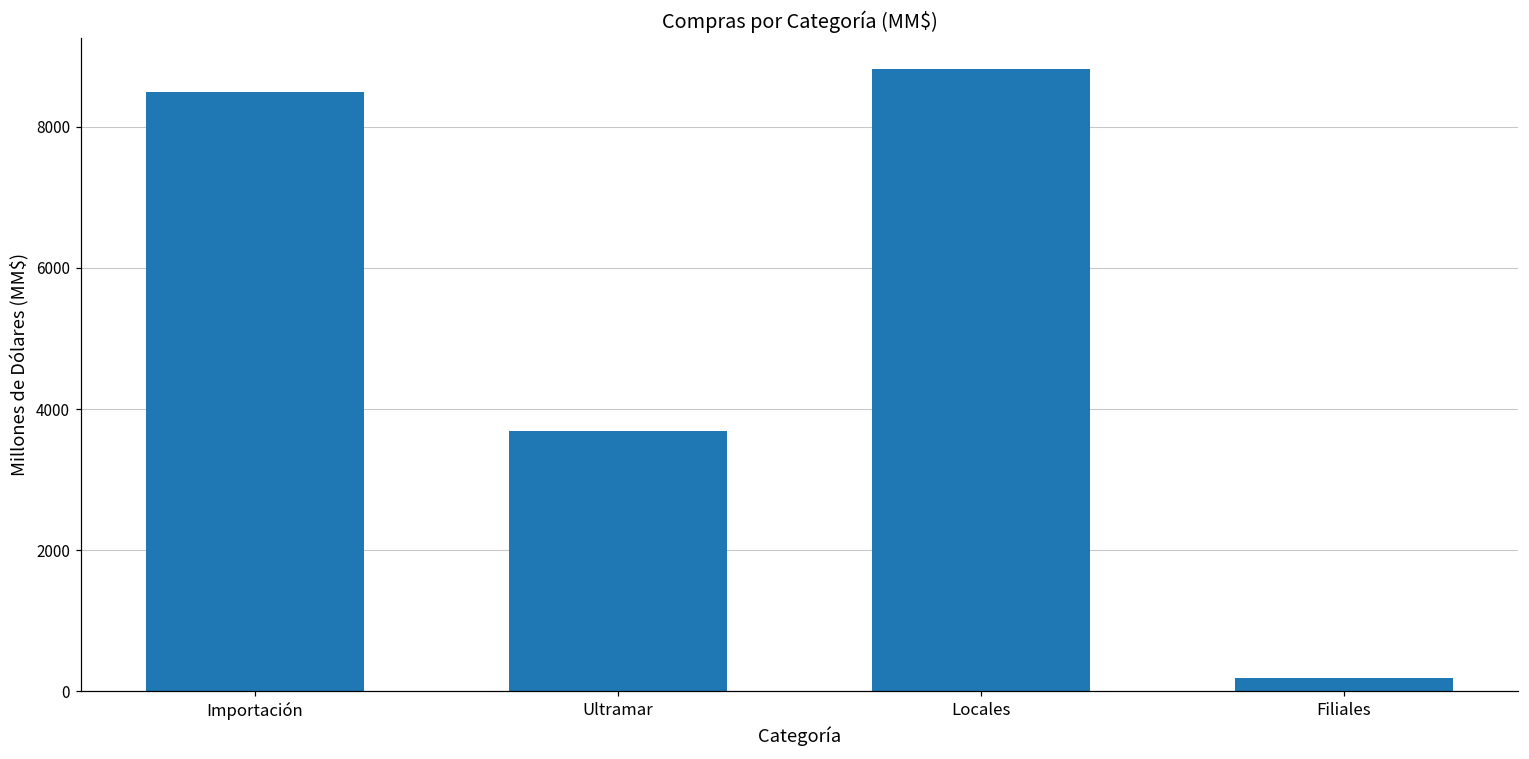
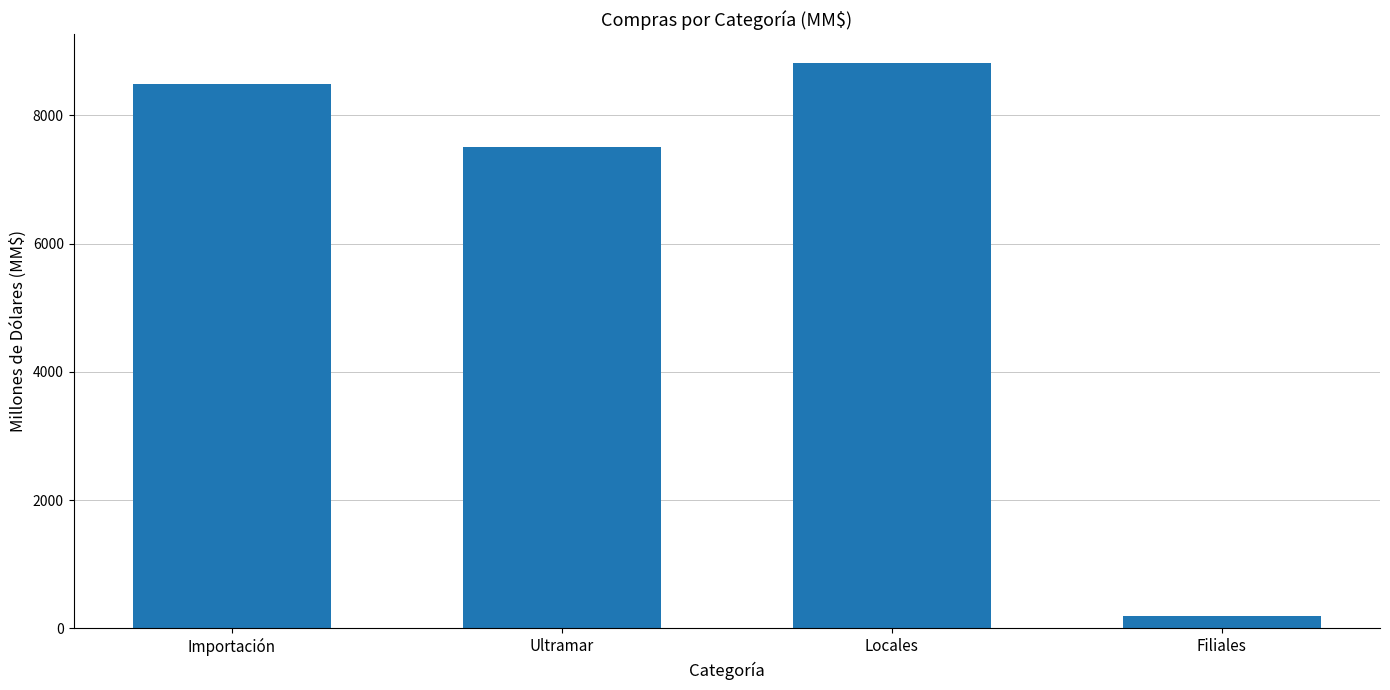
Ultramar: 3700 -> 7500
